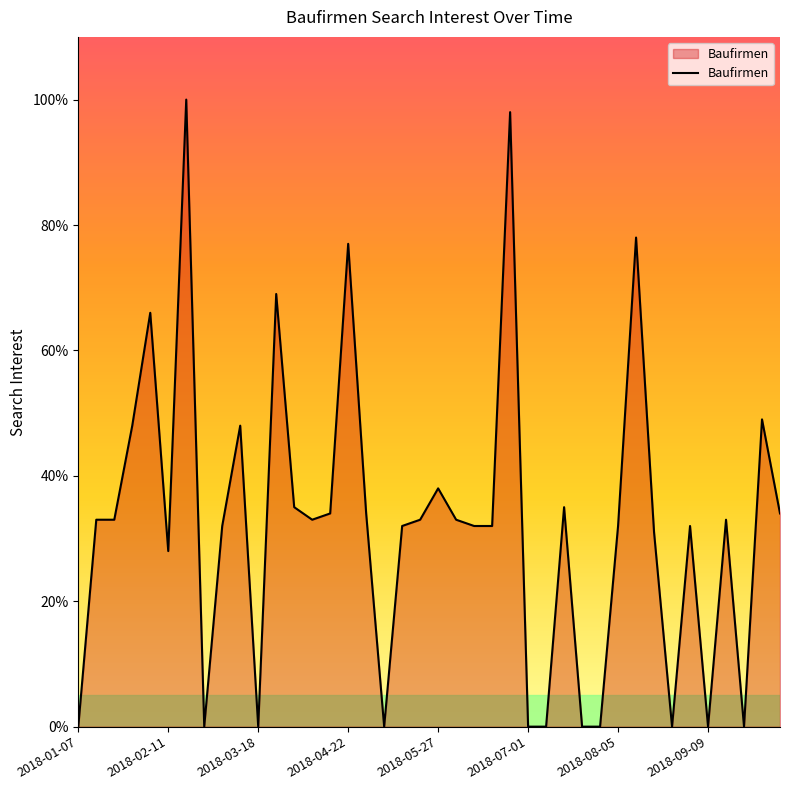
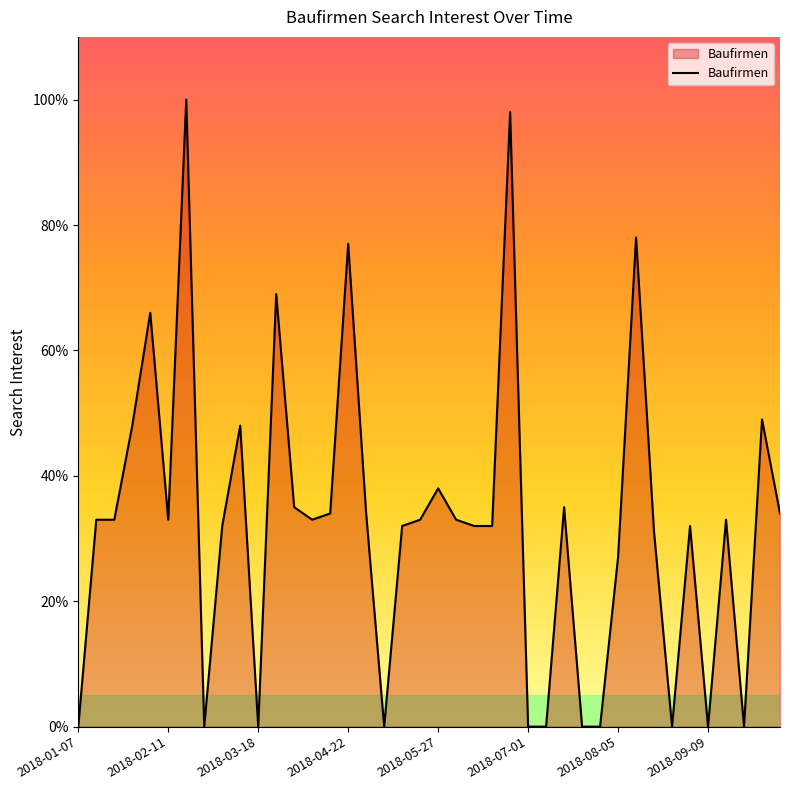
2018-02-11: 28% -> 33%
2018-08-05: 32% -> 27%
